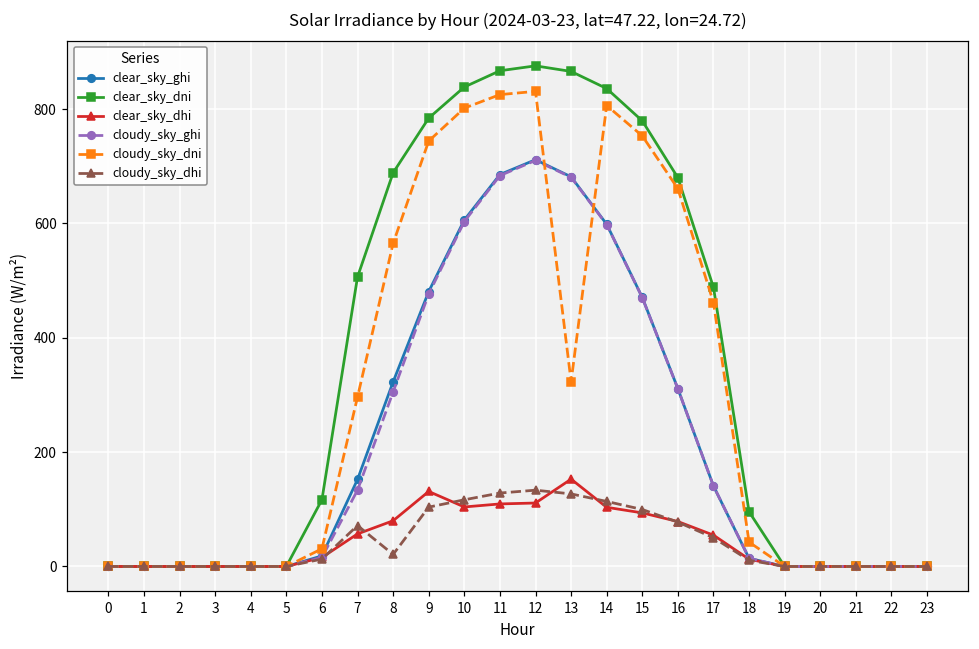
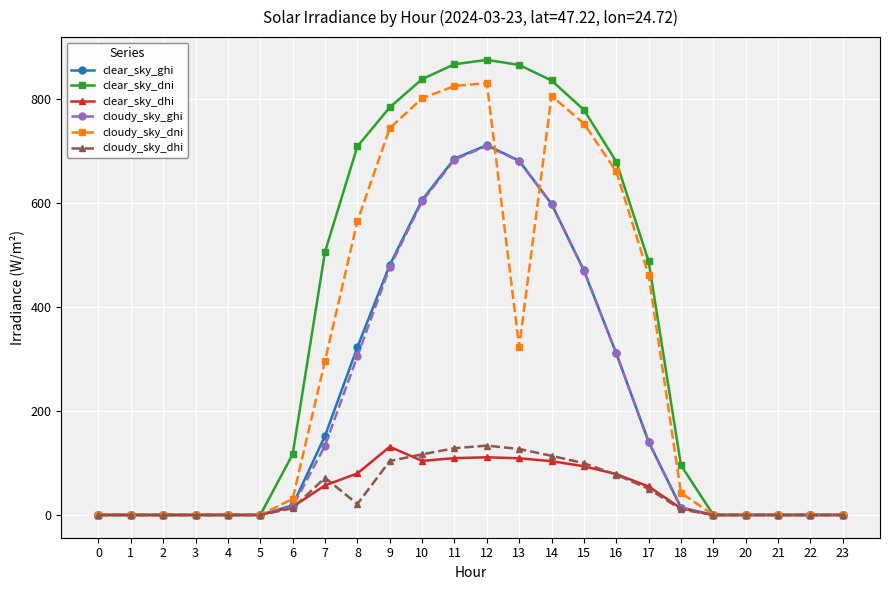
clear_sky_dni, 8: 690 -> 710
clear_sky_dhi, 13: 150 -> 110
